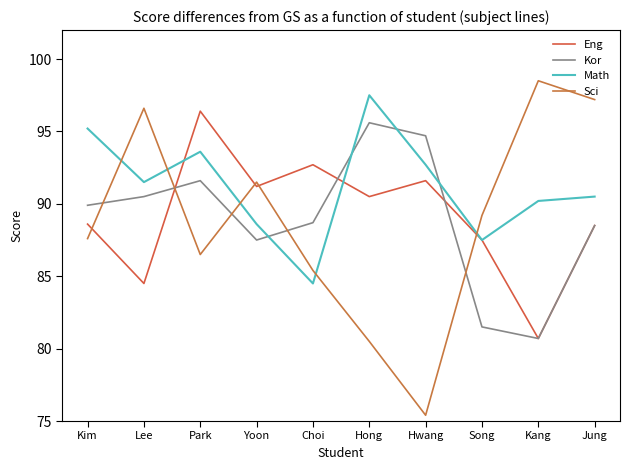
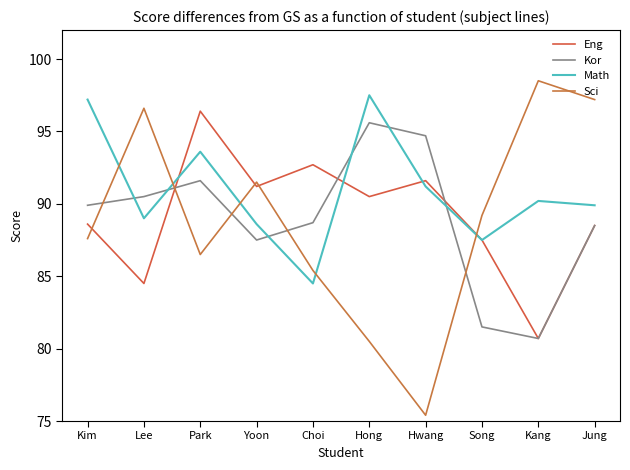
Math, Kim: 95.2 -> 97.2
Math, Lee: 91.5 -> 89.0
Math, Hwang: 92.7 -> 91.2
Math, Jung: 90.5 -> 89.9
